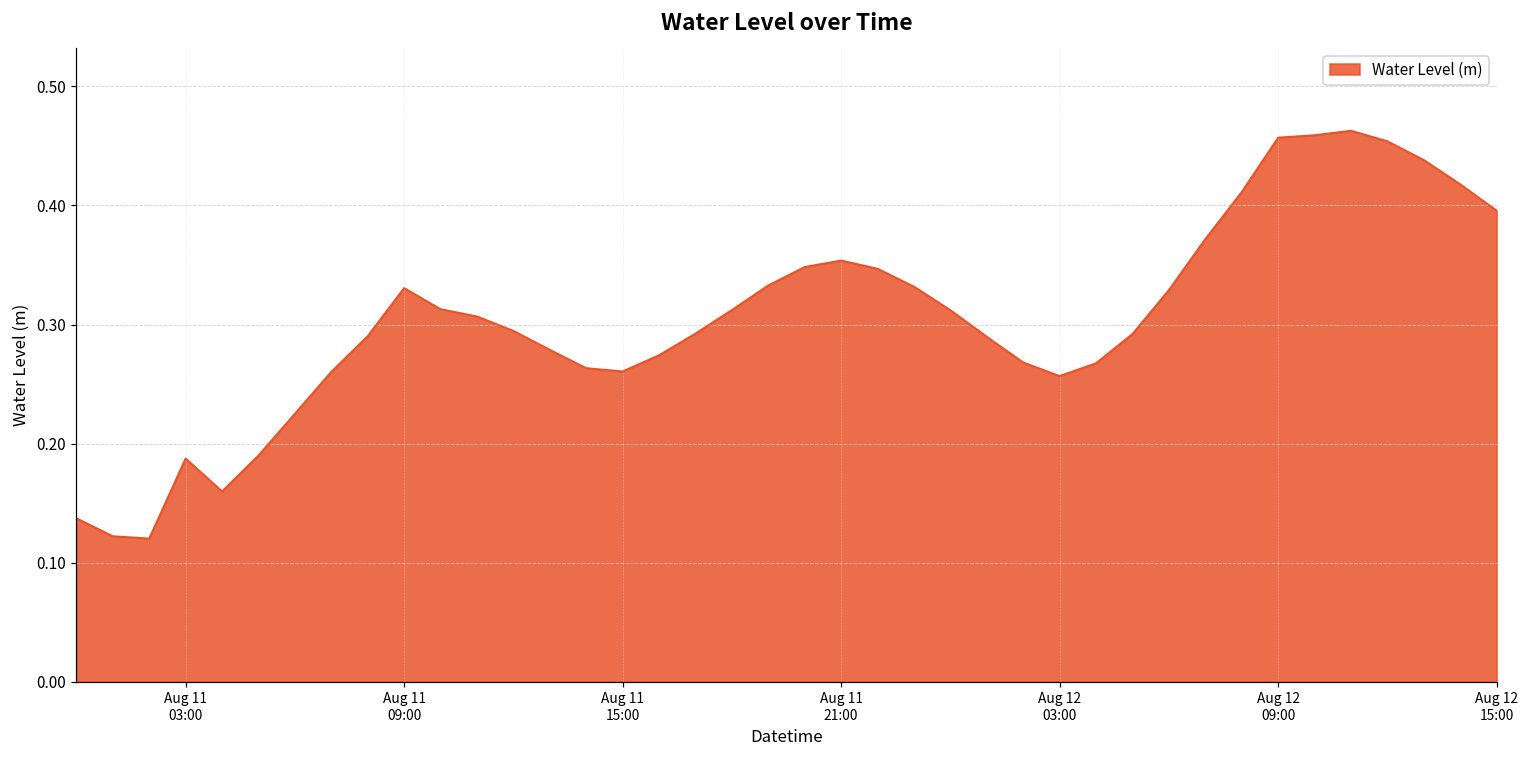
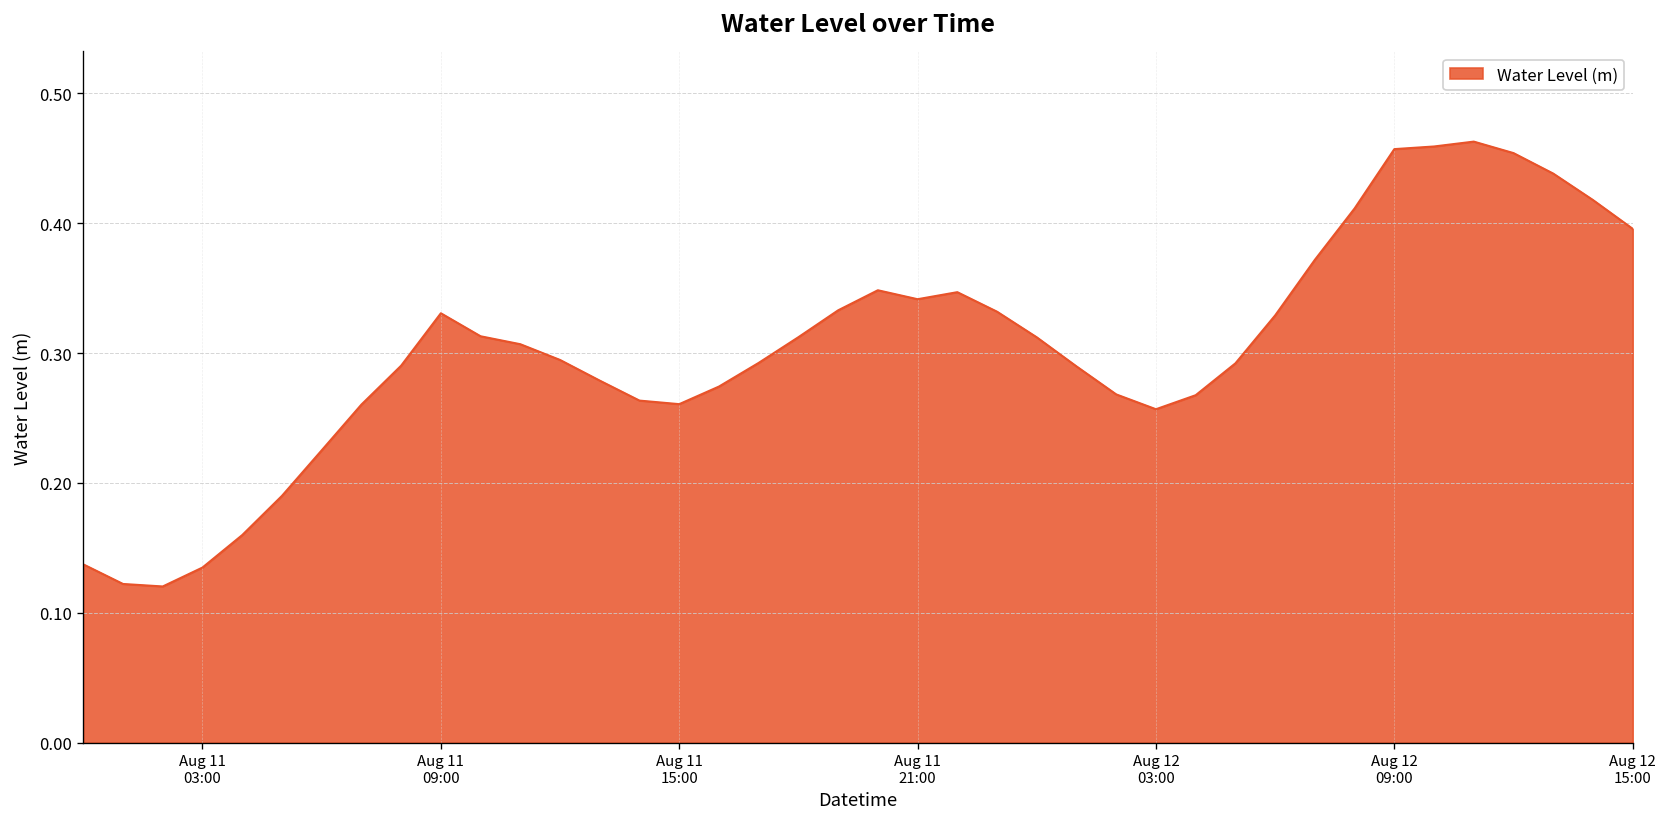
Aug 11 03:00: 0.187 -> 0.135
Aug 11 21:00: 0.354 -> 0.341
